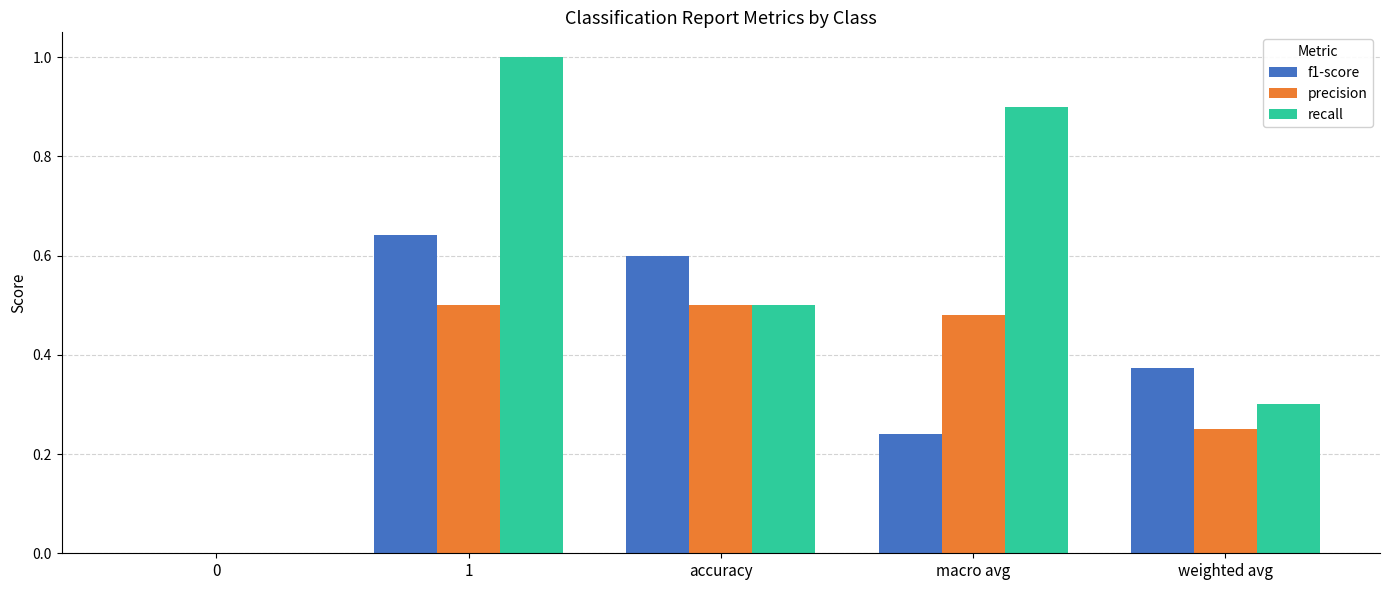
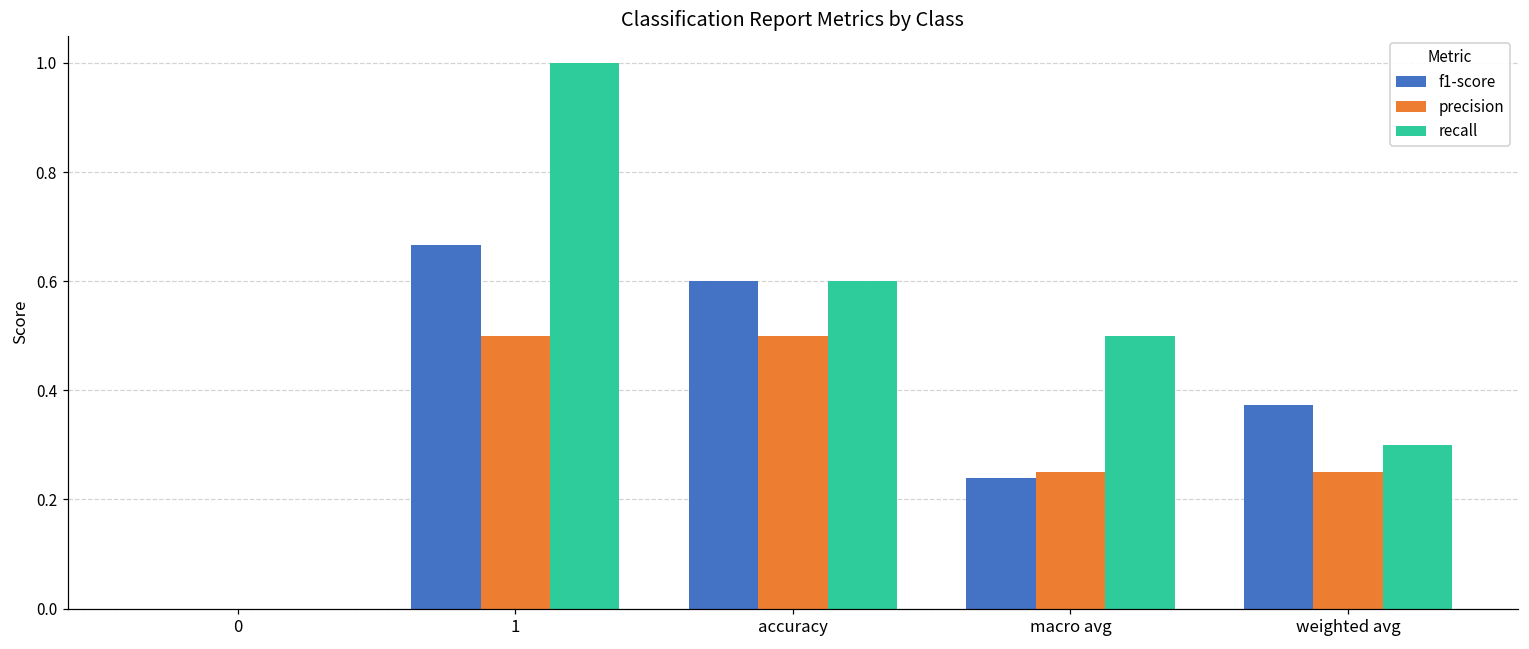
f1-score, 1: 0.64 -> 0.67
recall, accuracy: 0.5 -> 0.6
precision, macro avg: 0.48 -> 0.25
recall, macro avg: 0.9 -> 0.5
